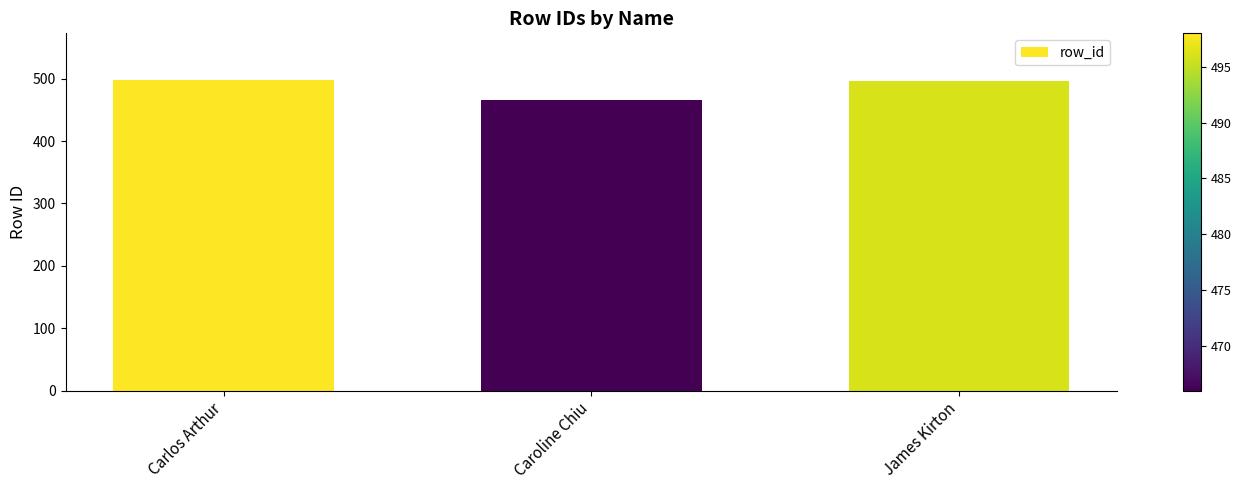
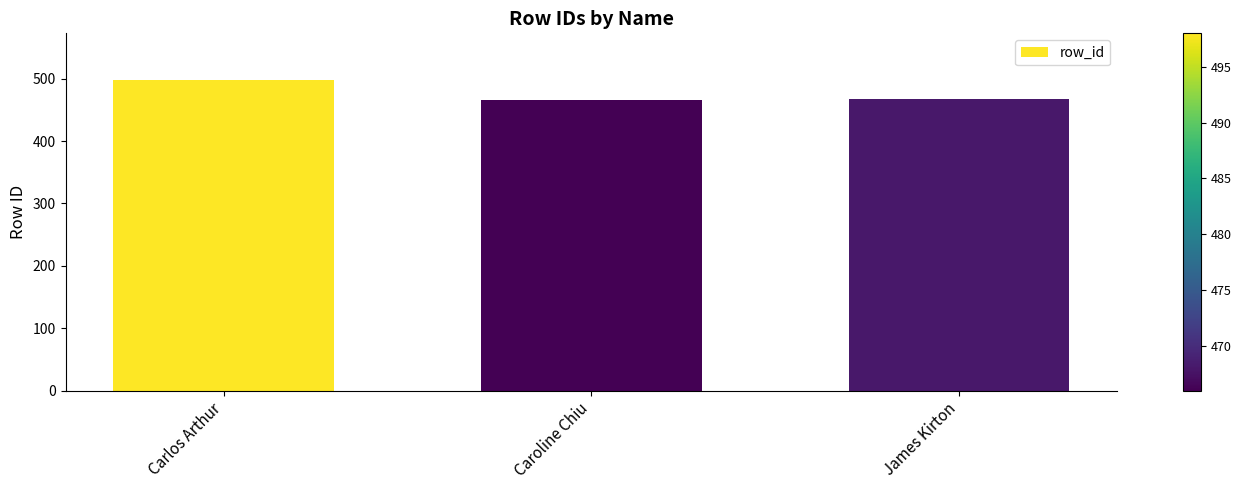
James Kirton: 500 -> 470
